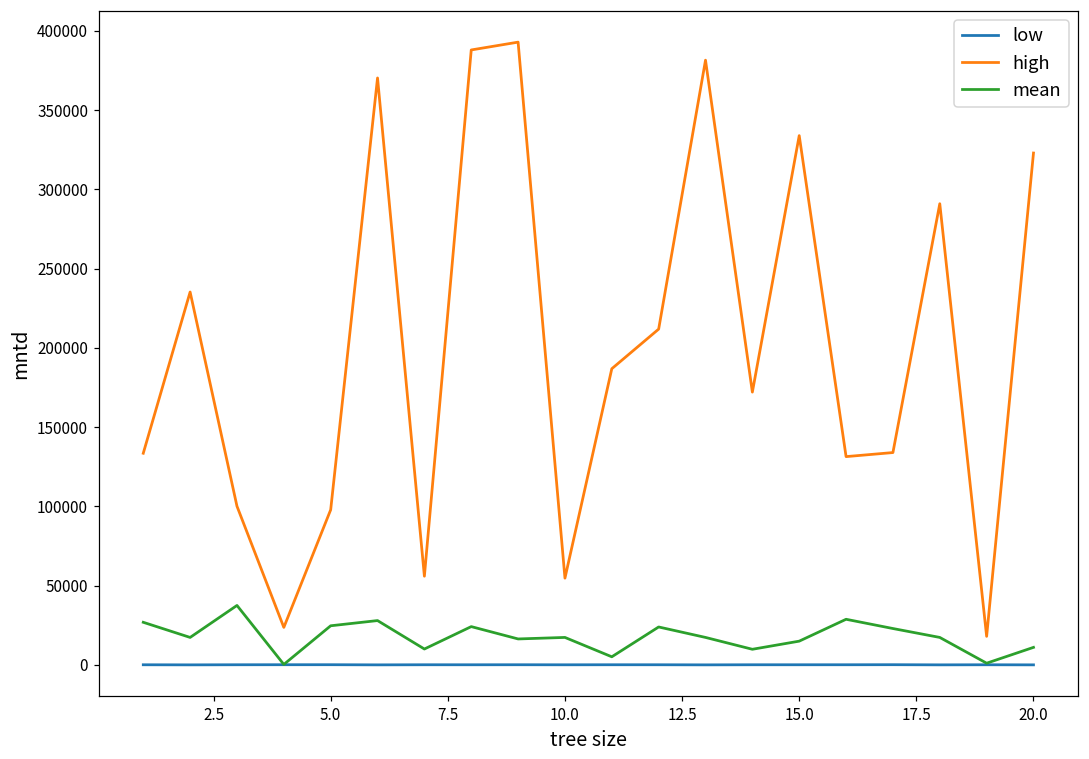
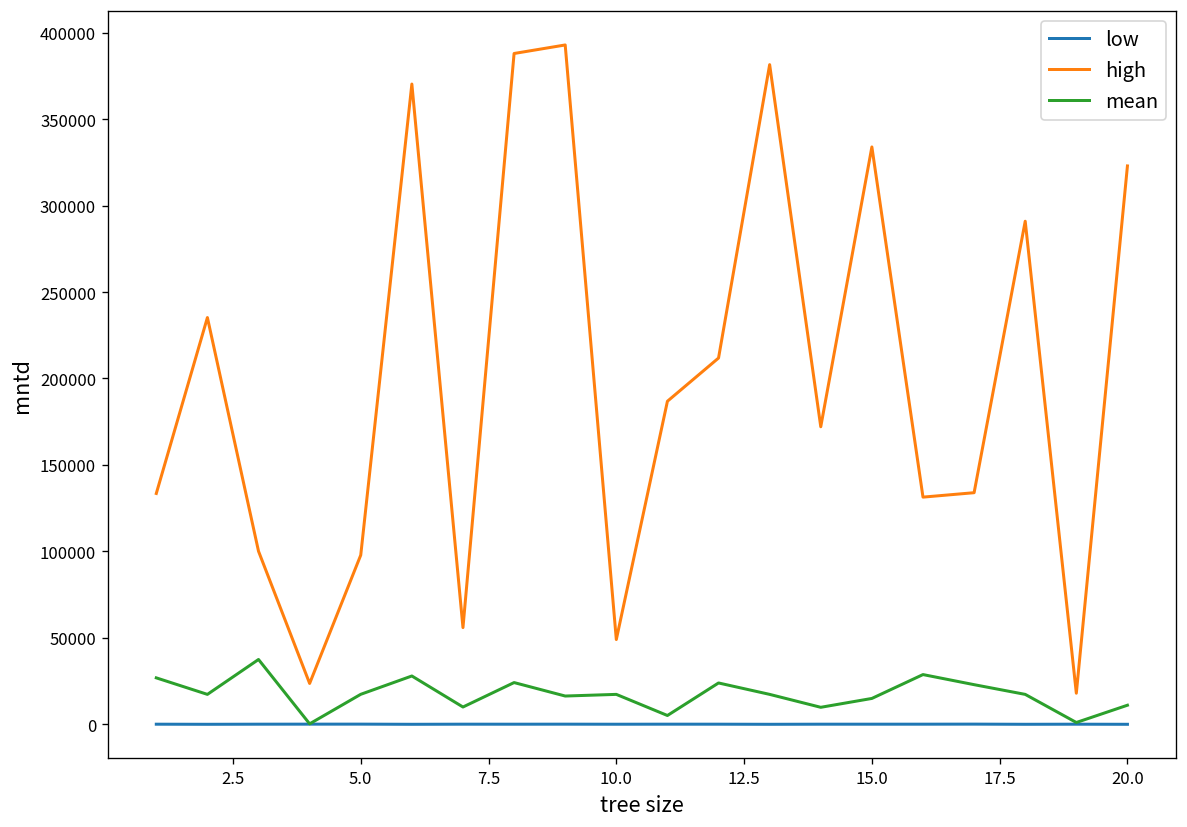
mean, 5.0: 25000 -> 17000
high, 10.0: 55000 -> 49000
